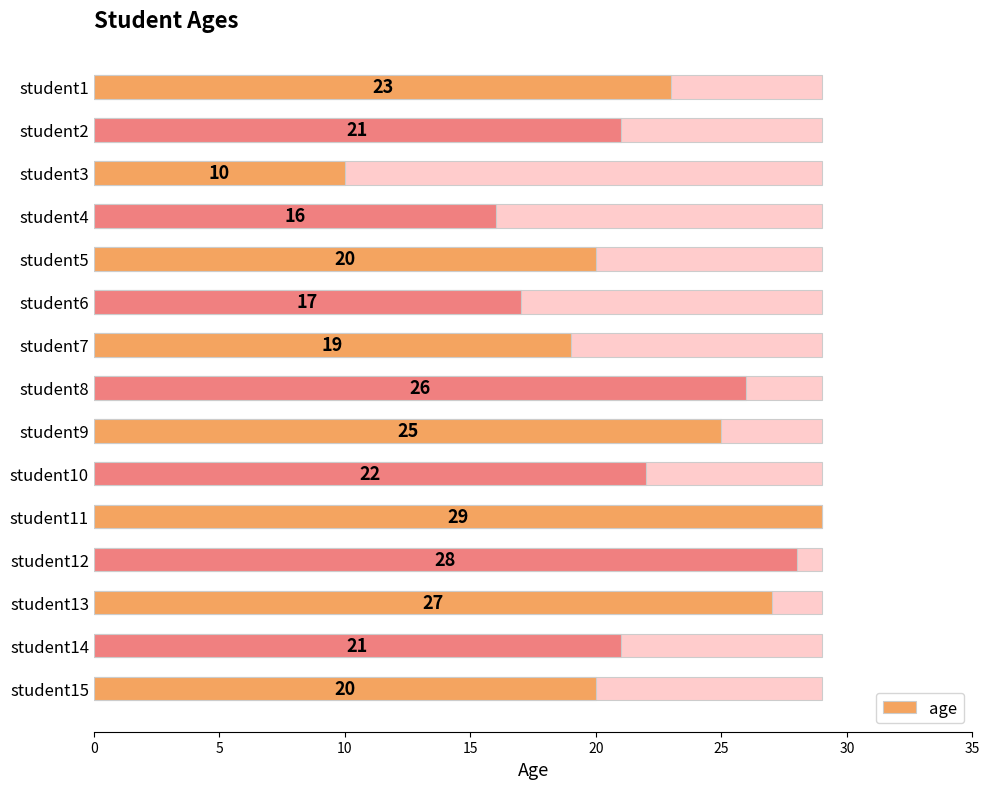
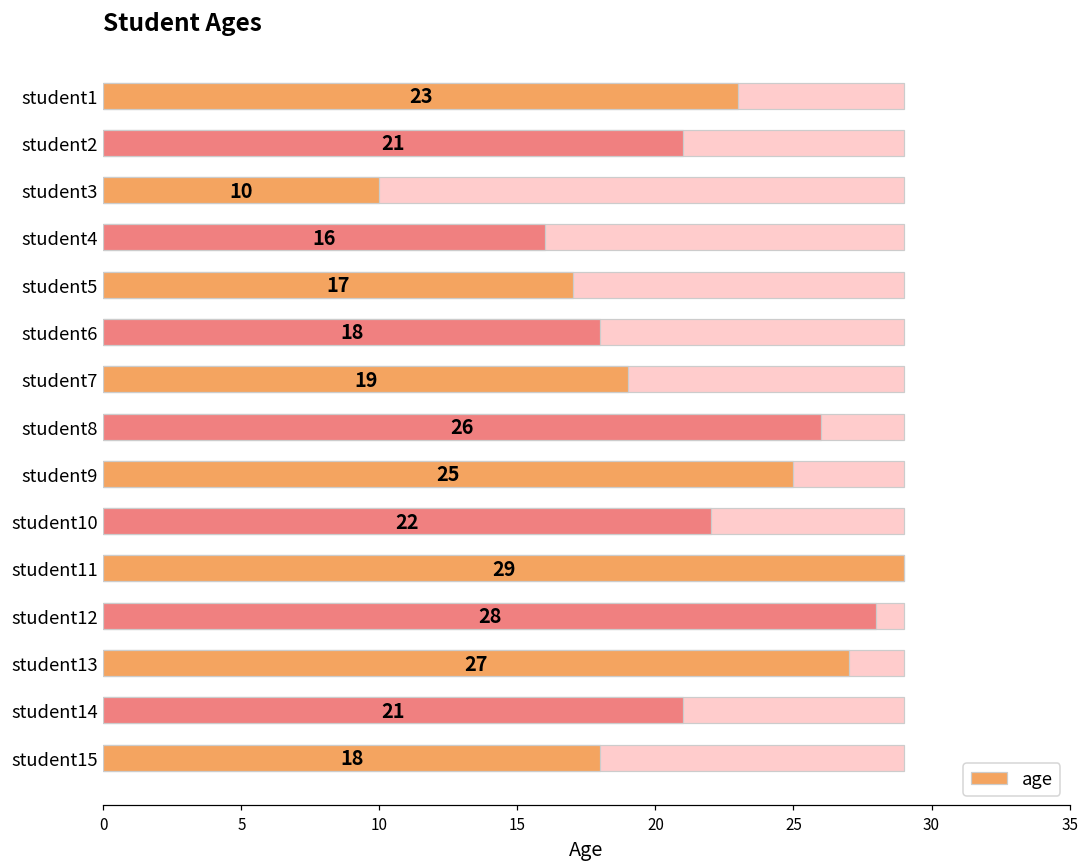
age, student5: 20 -> 17
age, student6: 17 -> 18
age, student15: 20 -> 18
